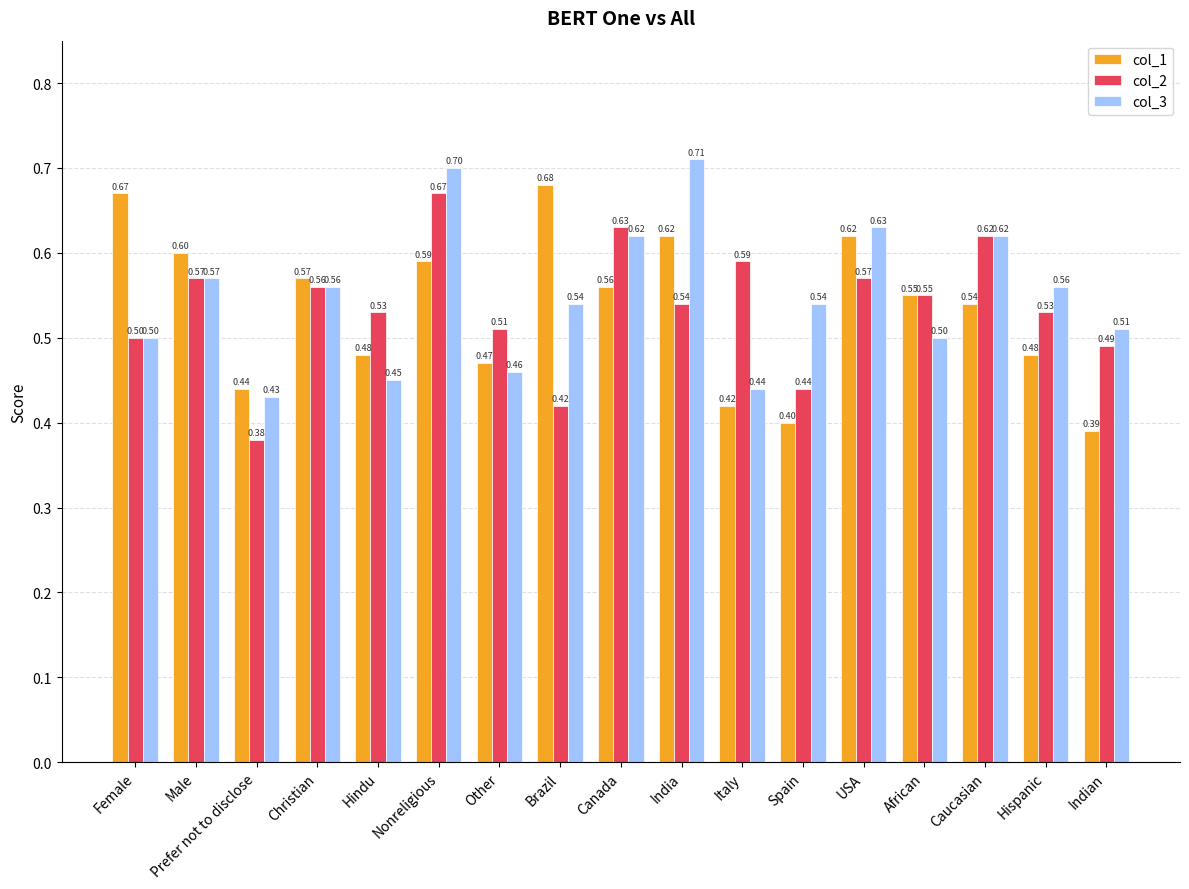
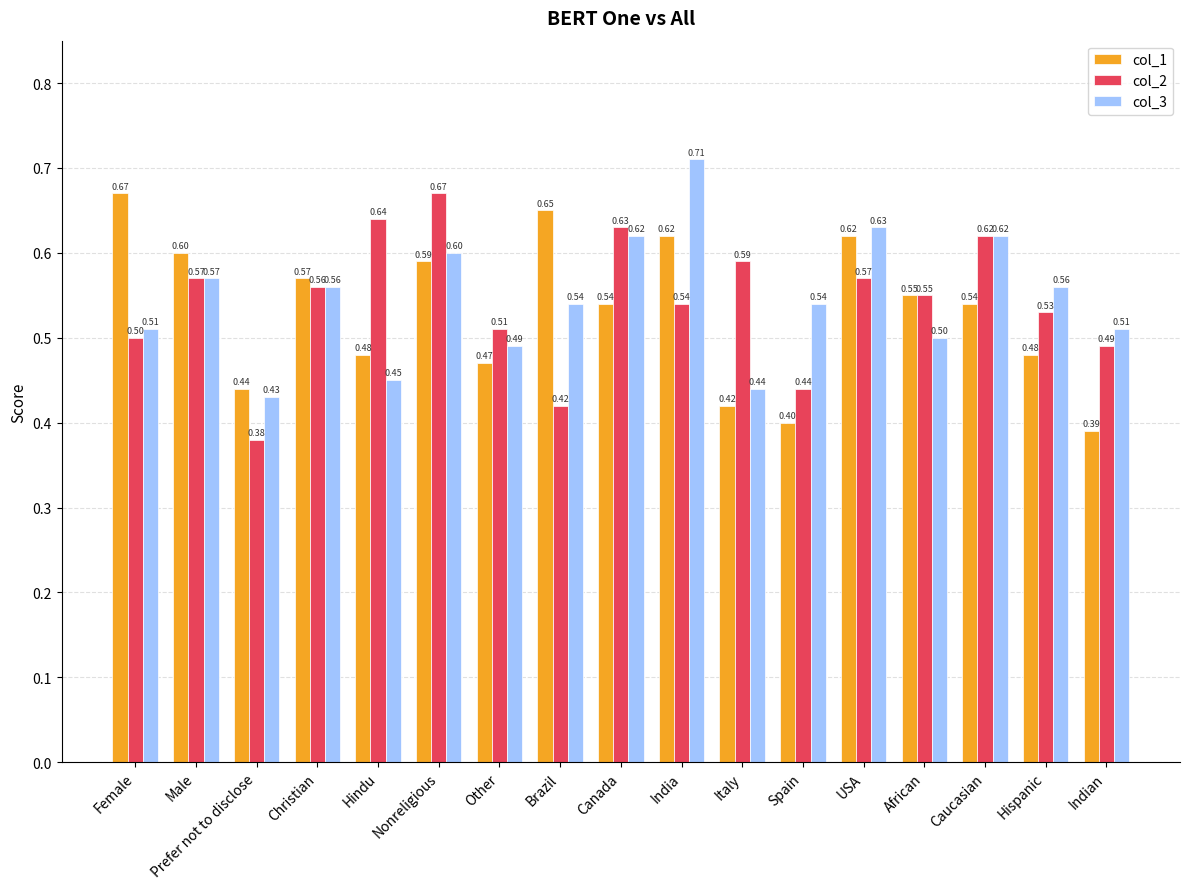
col_3, Female: 0.50 -> 0.51
col_2, Hindu: 0.53 -> 0.64
col_3, Nonreligious: 0.70 -> 0.60
col_3, Other: 0.46 -> 0.49
col_1, Brazil: 0.68 -> 0.65
col_1, Canada: 0.56 -> 0.54
